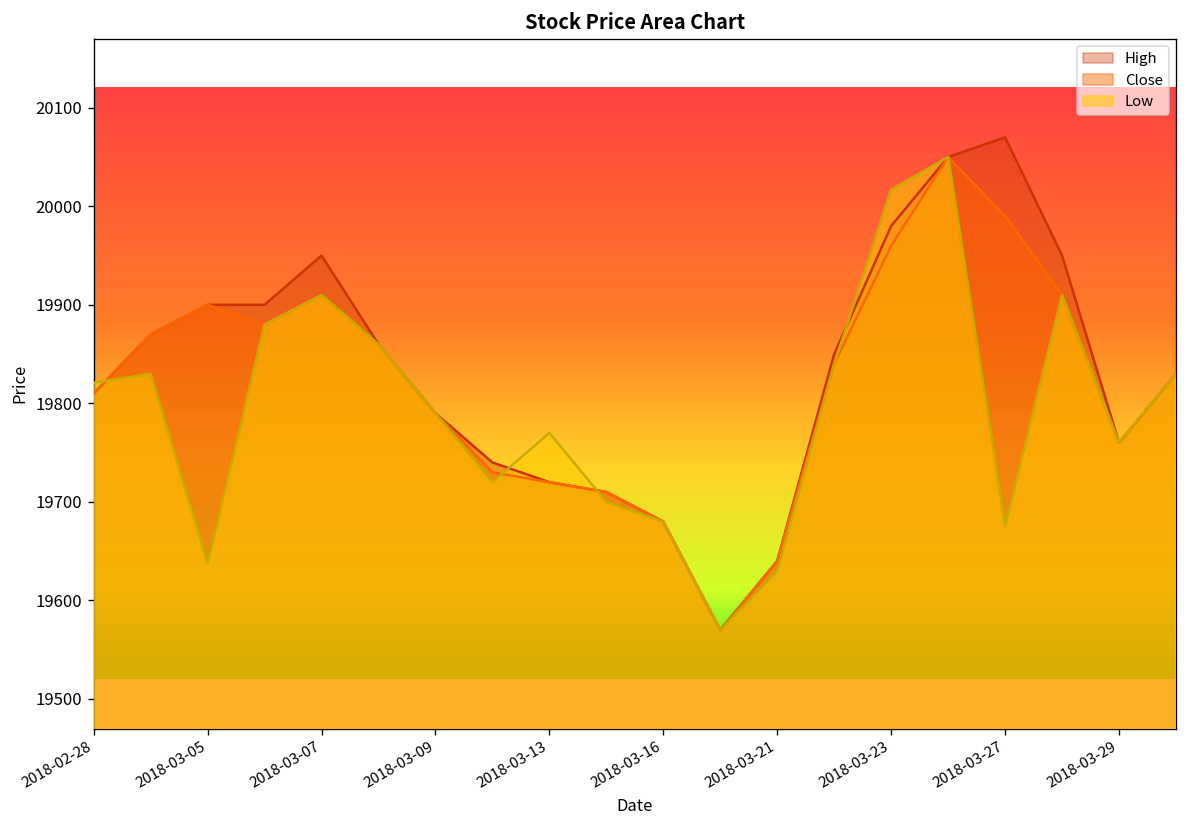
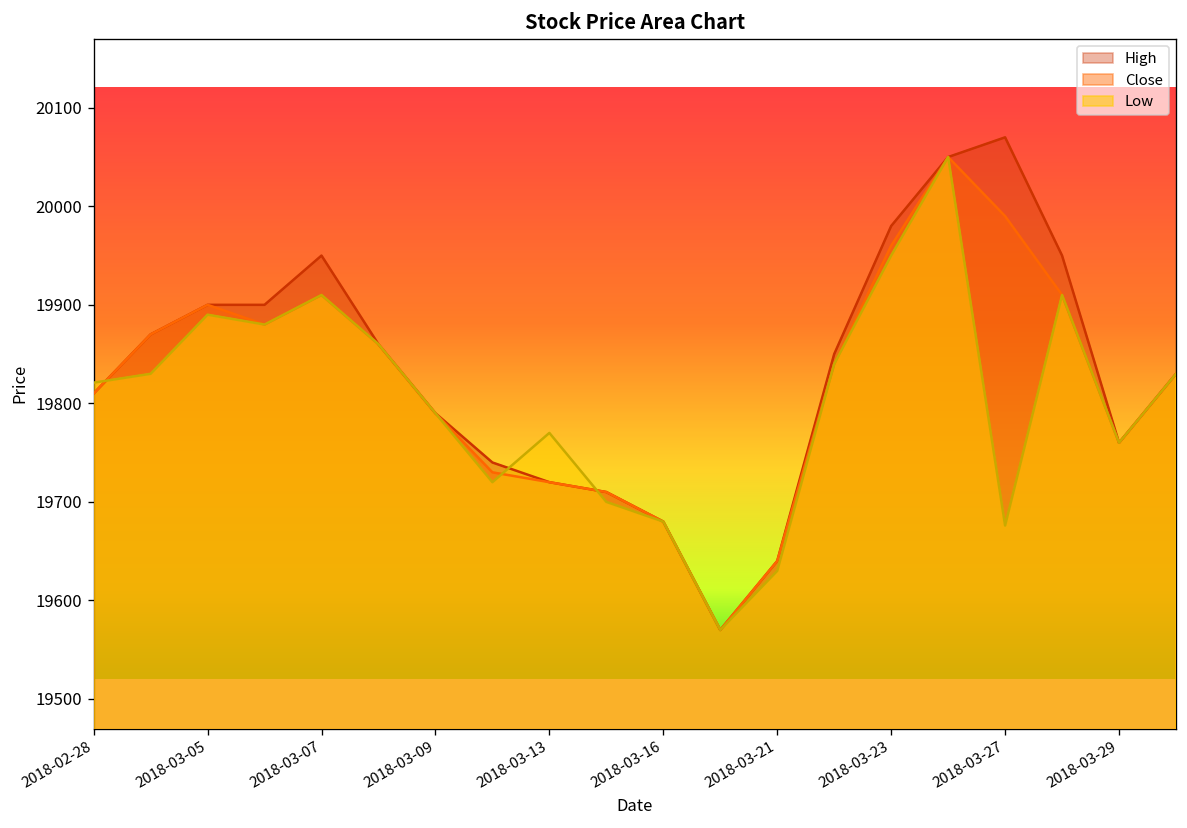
Low, 2018-03-05: 19640 -> 19890
Low, 2018-03-23: 20020 -> 19950
